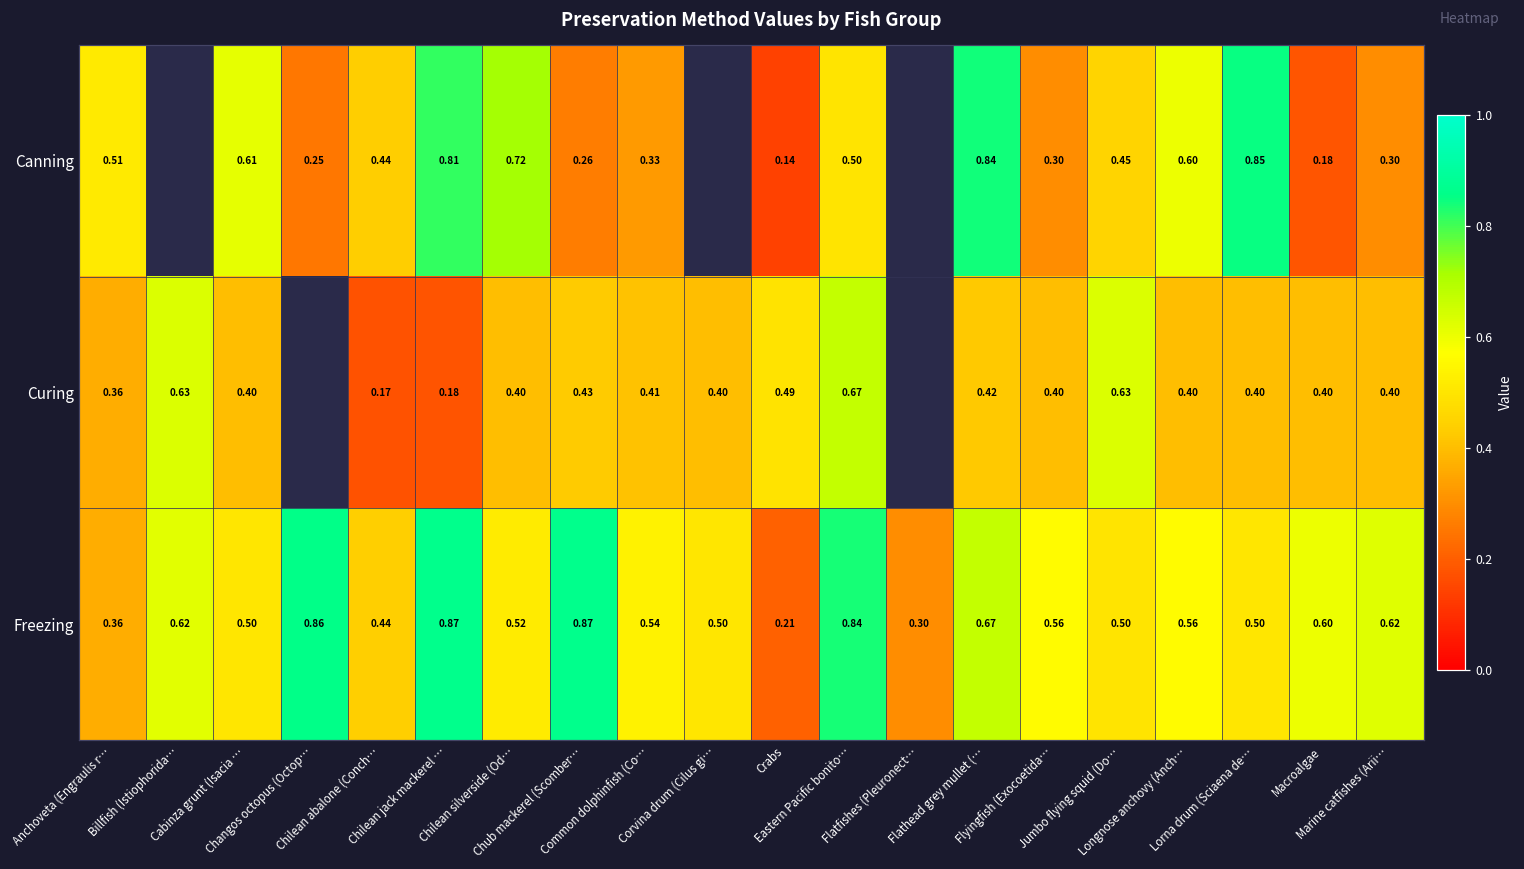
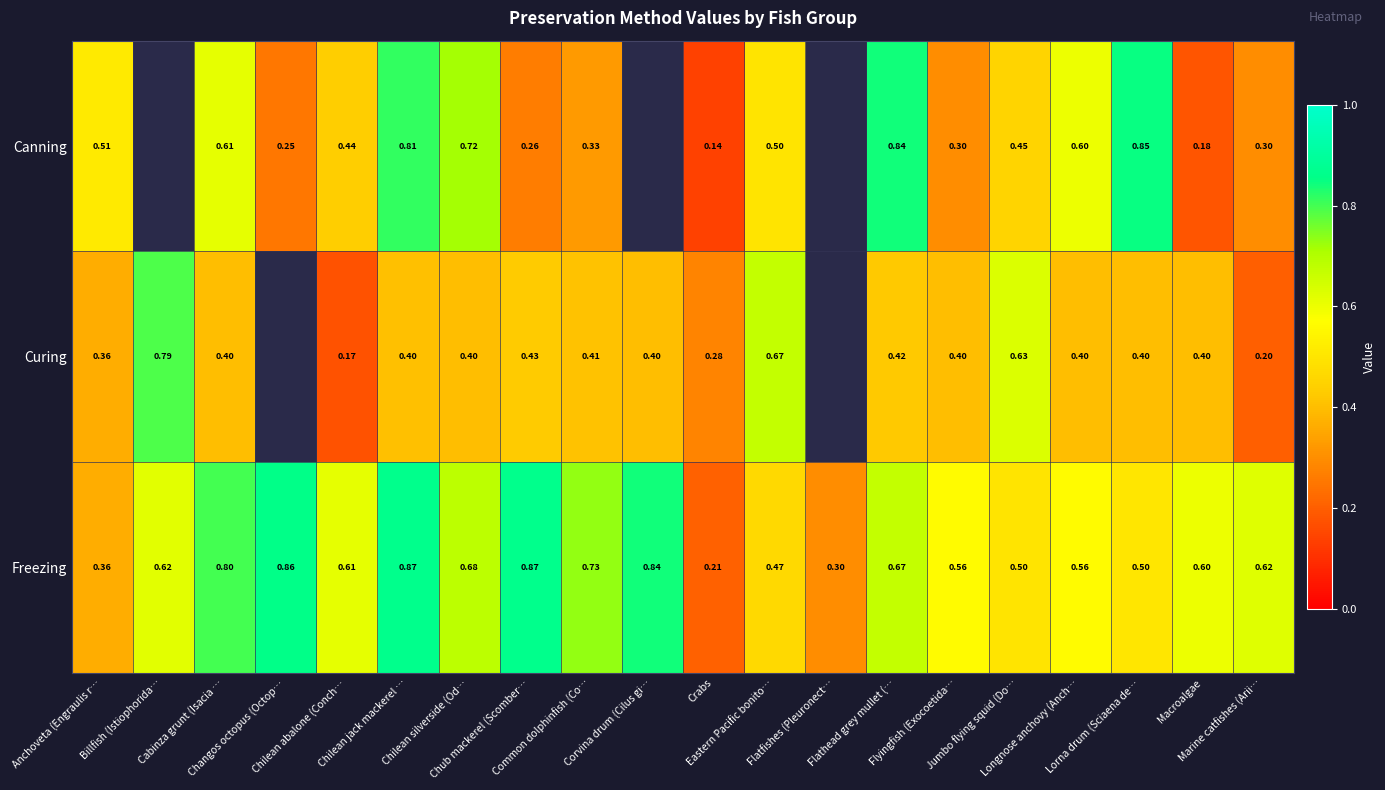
Curing, Billfish (Istiophorida…: 0.63 -> 0.79
Curing, Chilean jack mackerel …: 0.18 -> 0.40
Curing, Crabs: 0.49 -> 0.28
Curing, Marine catfishes (Arii…: 0.40 -> 0.20
Freezing, Cabinza grunt (Isacia …: 0.50 -> 0.80
Freezing, Chilean abalone (Conch…: 0.44 -> 0.61
Freezing, Chilean silverside (Od…: 0.52 -> 0.68
Freezing, Common dolphinfish (Co…: 0.54 -> 0.73
Freezing, Corvina drum (Cilus gi…: 0.50 -> 0.84
Freezing, Eastern Pacific bonito…: 0.84 -> 0.47
